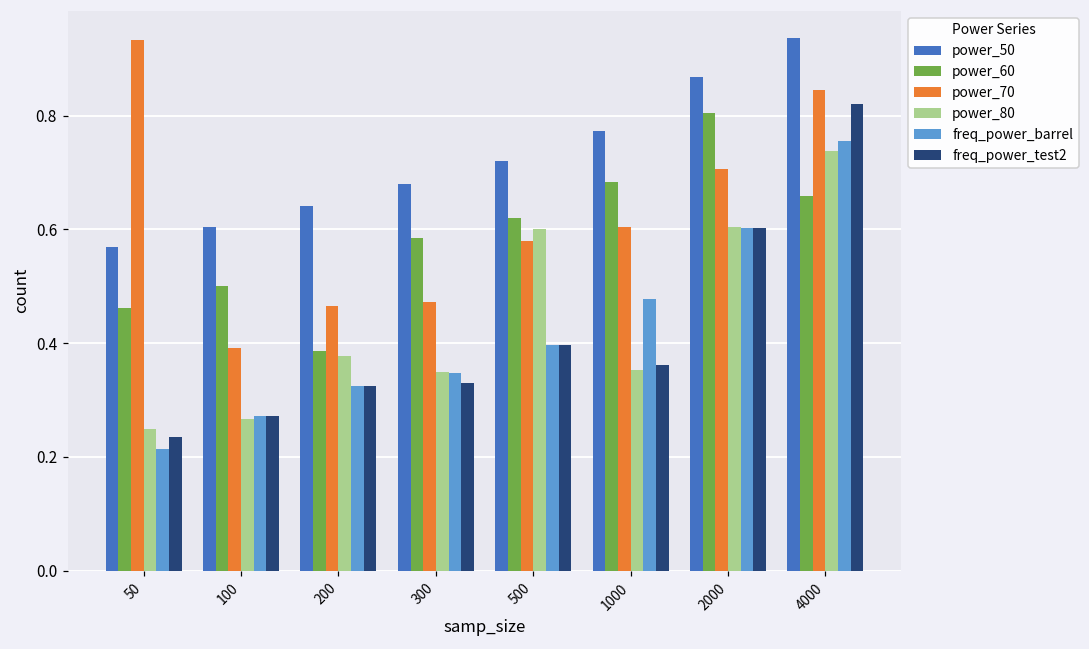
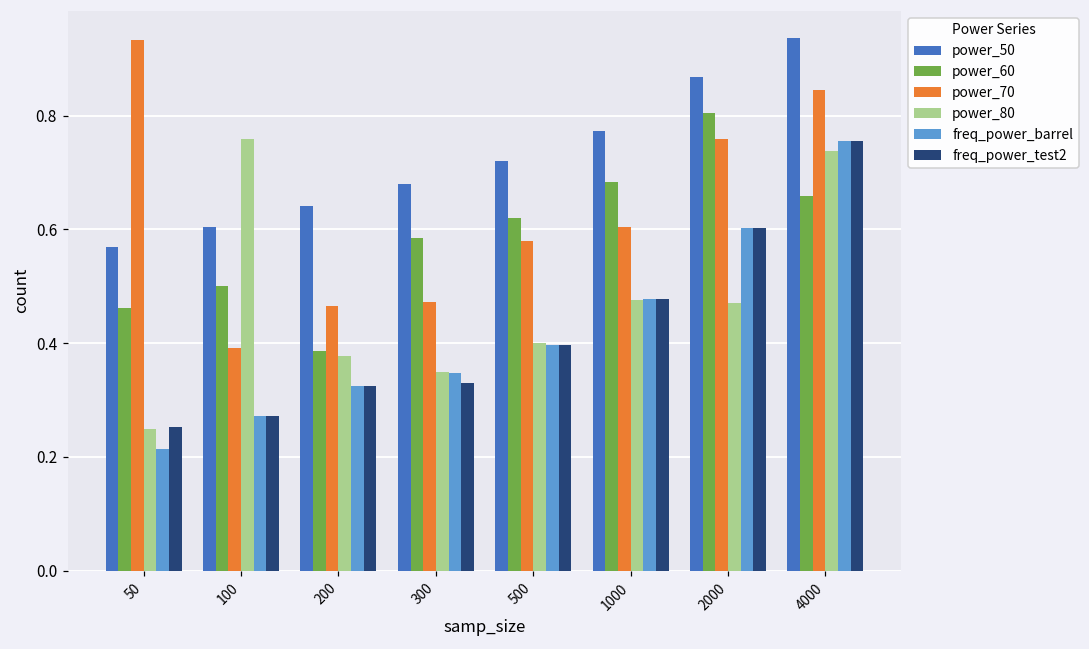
freq_power_test2, 50: 0.24 -> 0.25
power_80, 100: 0.27 -> 0.76
power_80, 500: 0.6 -> 0.4
power_80, 1000: 0.35 -> 0.48
freq_power_test2, 1000: 0.36 -> 0.48
power_70, 2000: 0.71 -> 0.76
power_80, 2000: 0.60 -> 0.47
freq_power_test2, 4000: 0.82 -> 0.76
